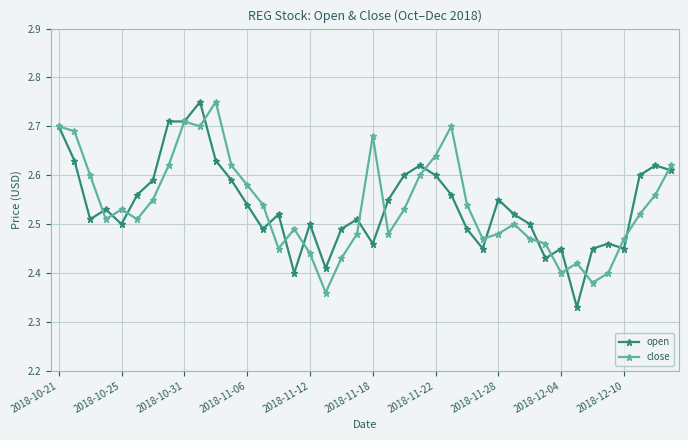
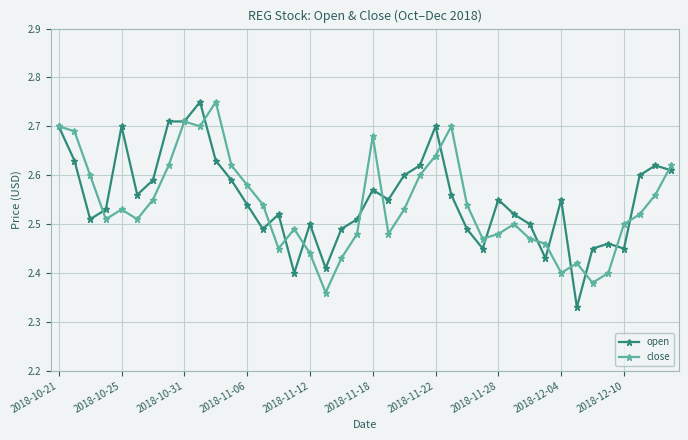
open, 2018-10-25: 2.5 -> 2.7
open, 2018-11-18: 2.46 -> 2.57
open, 2018-11-22: 2.6 -> 2.7
open, 2018-12-04: 2.45 -> 2.55
close, 2018-12-10: 2.47 -> 2.50
